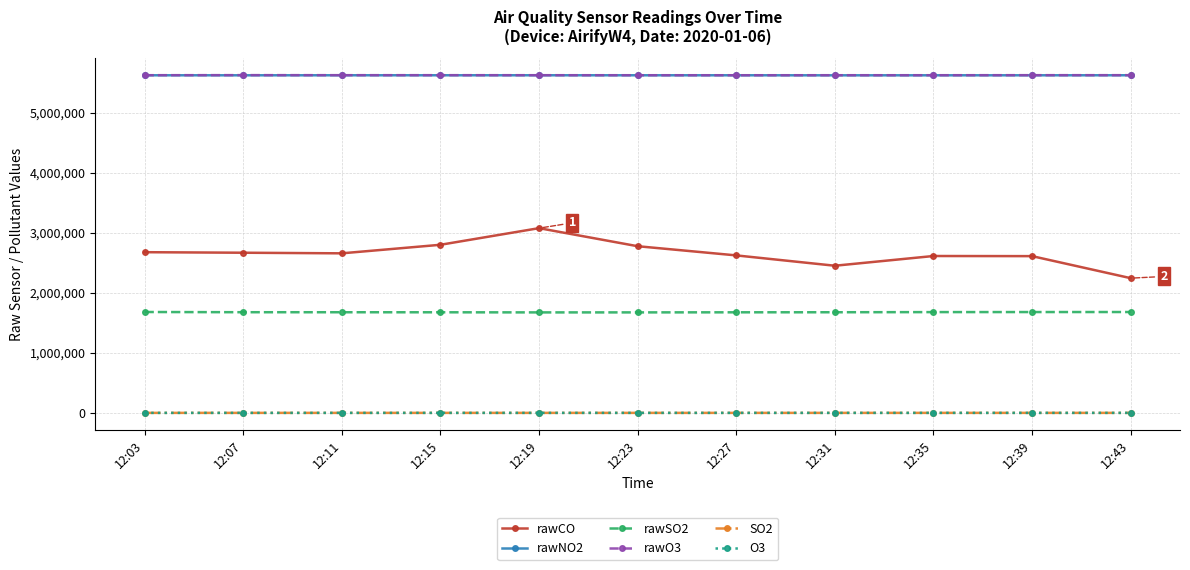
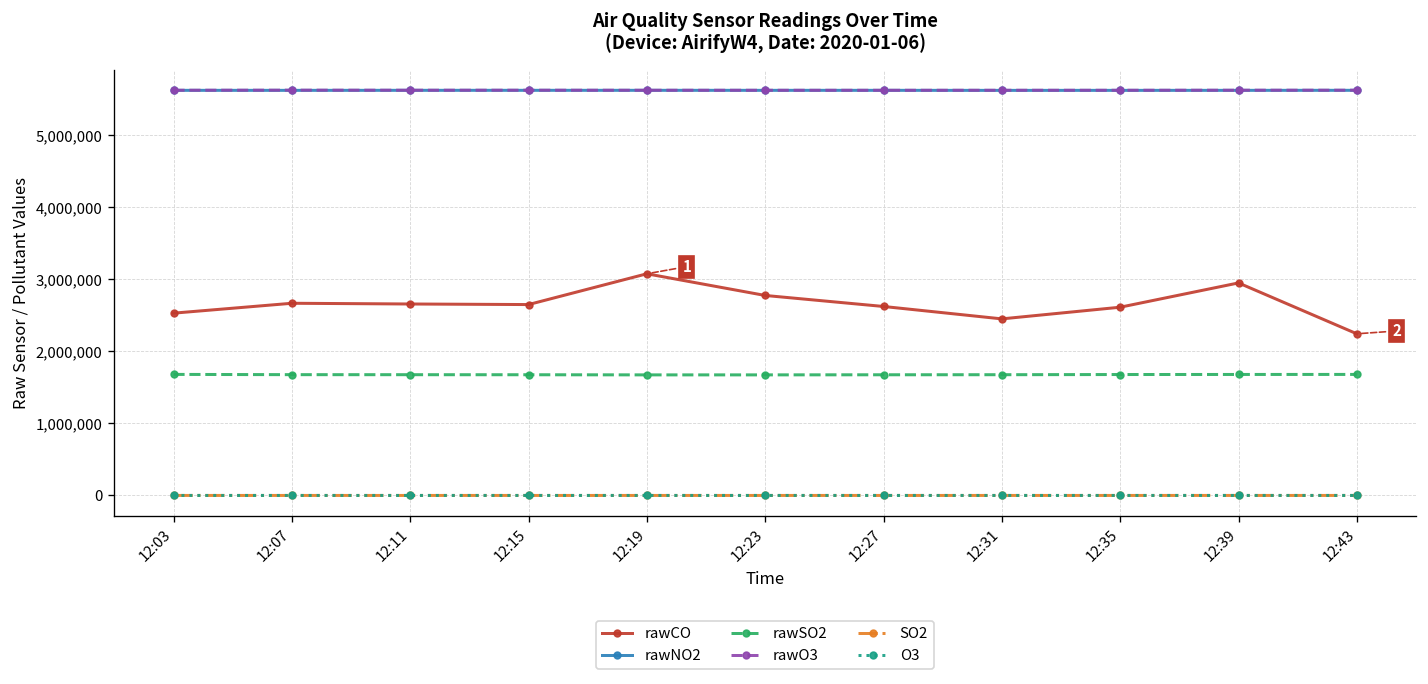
rawCO, 12:03: 2,700,000 -> 2,500,000
rawCO, 12:15: 2,800,000 -> 2,700,000
rawCO, 12:39: 2,600,000 -> 3,000,000
